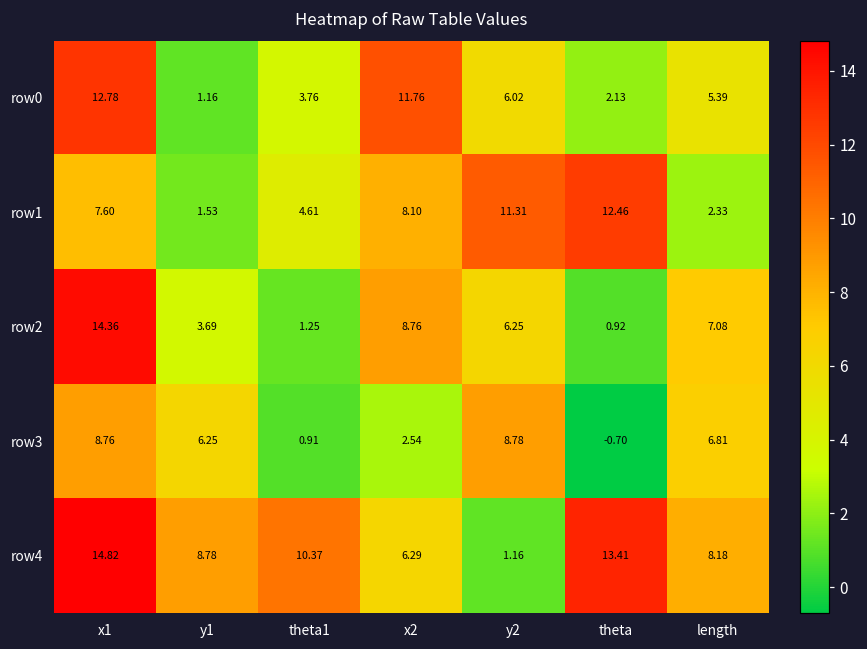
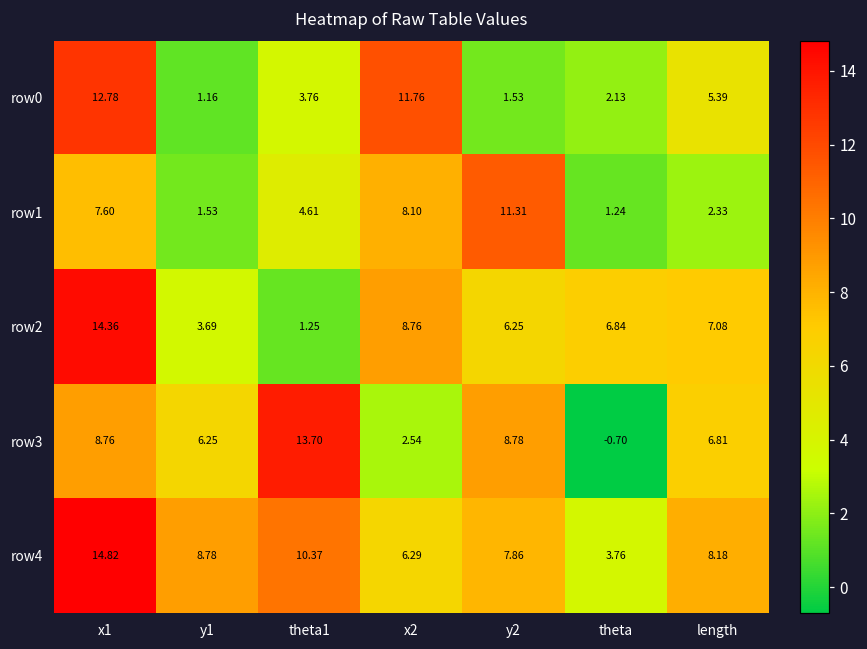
row0, y2: 6.02 -> 1.53
row1, theta: 12.46 -> 1.24
row2, theta: 0.92 -> 6.84
row3, theta1: 0.91 -> 13.70
row4, y2: 1.16 -> 7.86
row4, theta: 13.41 -> 3.76
